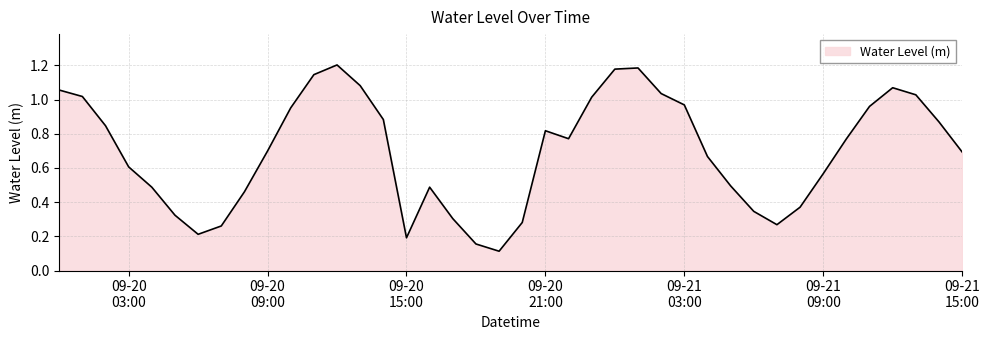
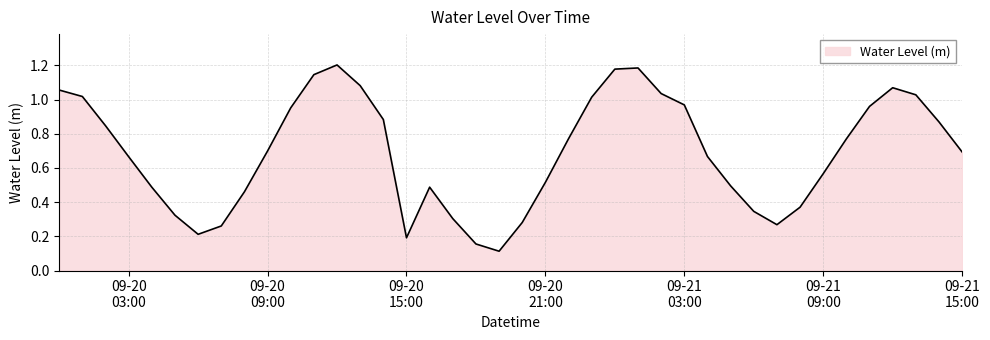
09-20 03:00: 0.61 -> 0.67
09-20 21:00: 0.82 -> 0.52
